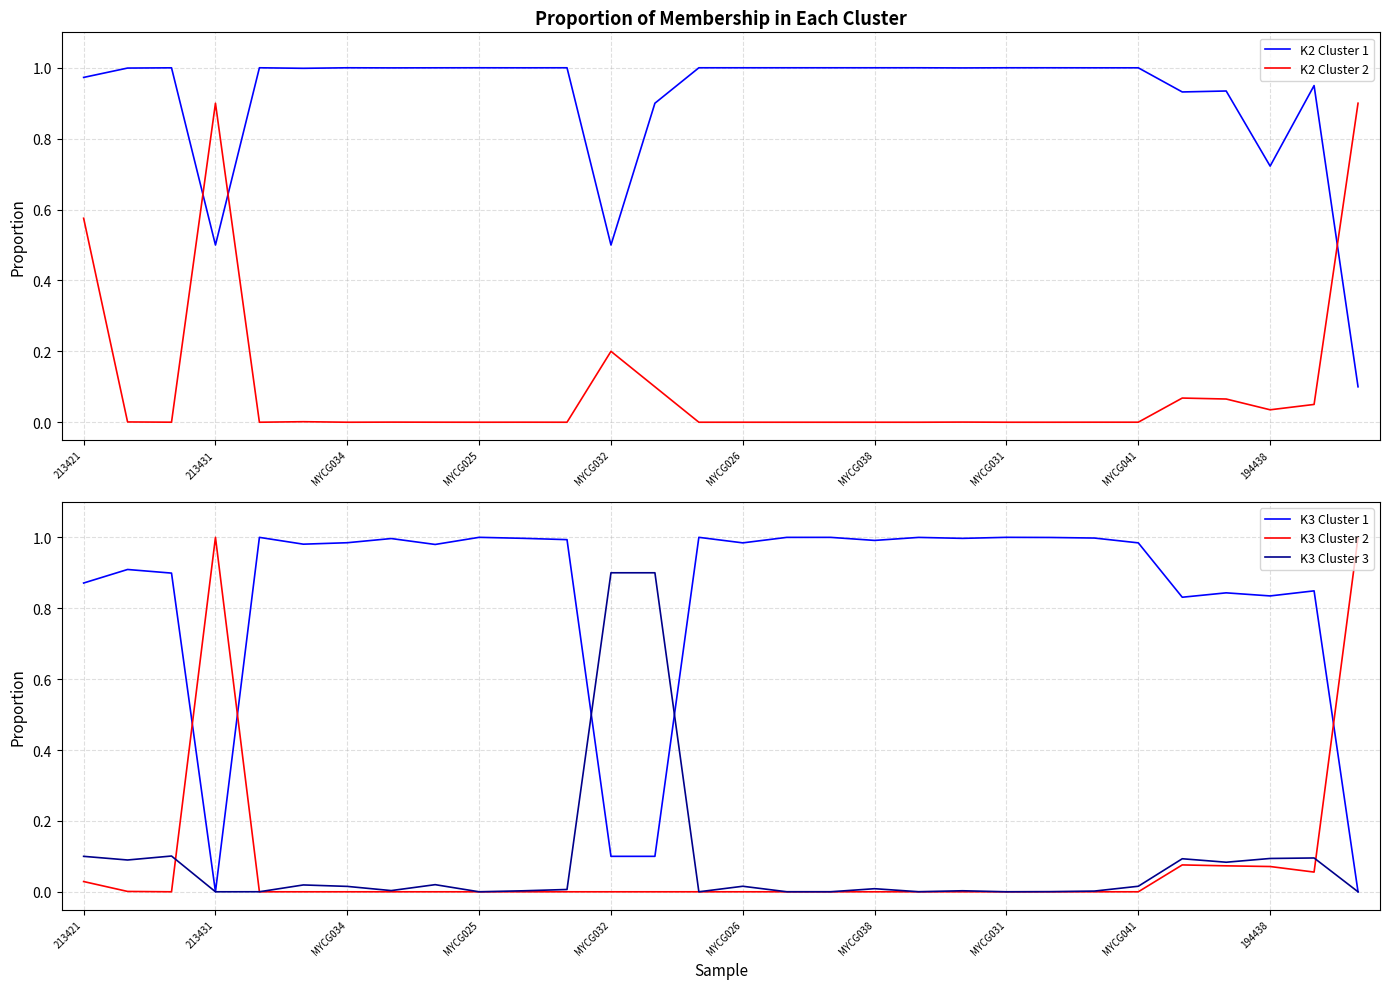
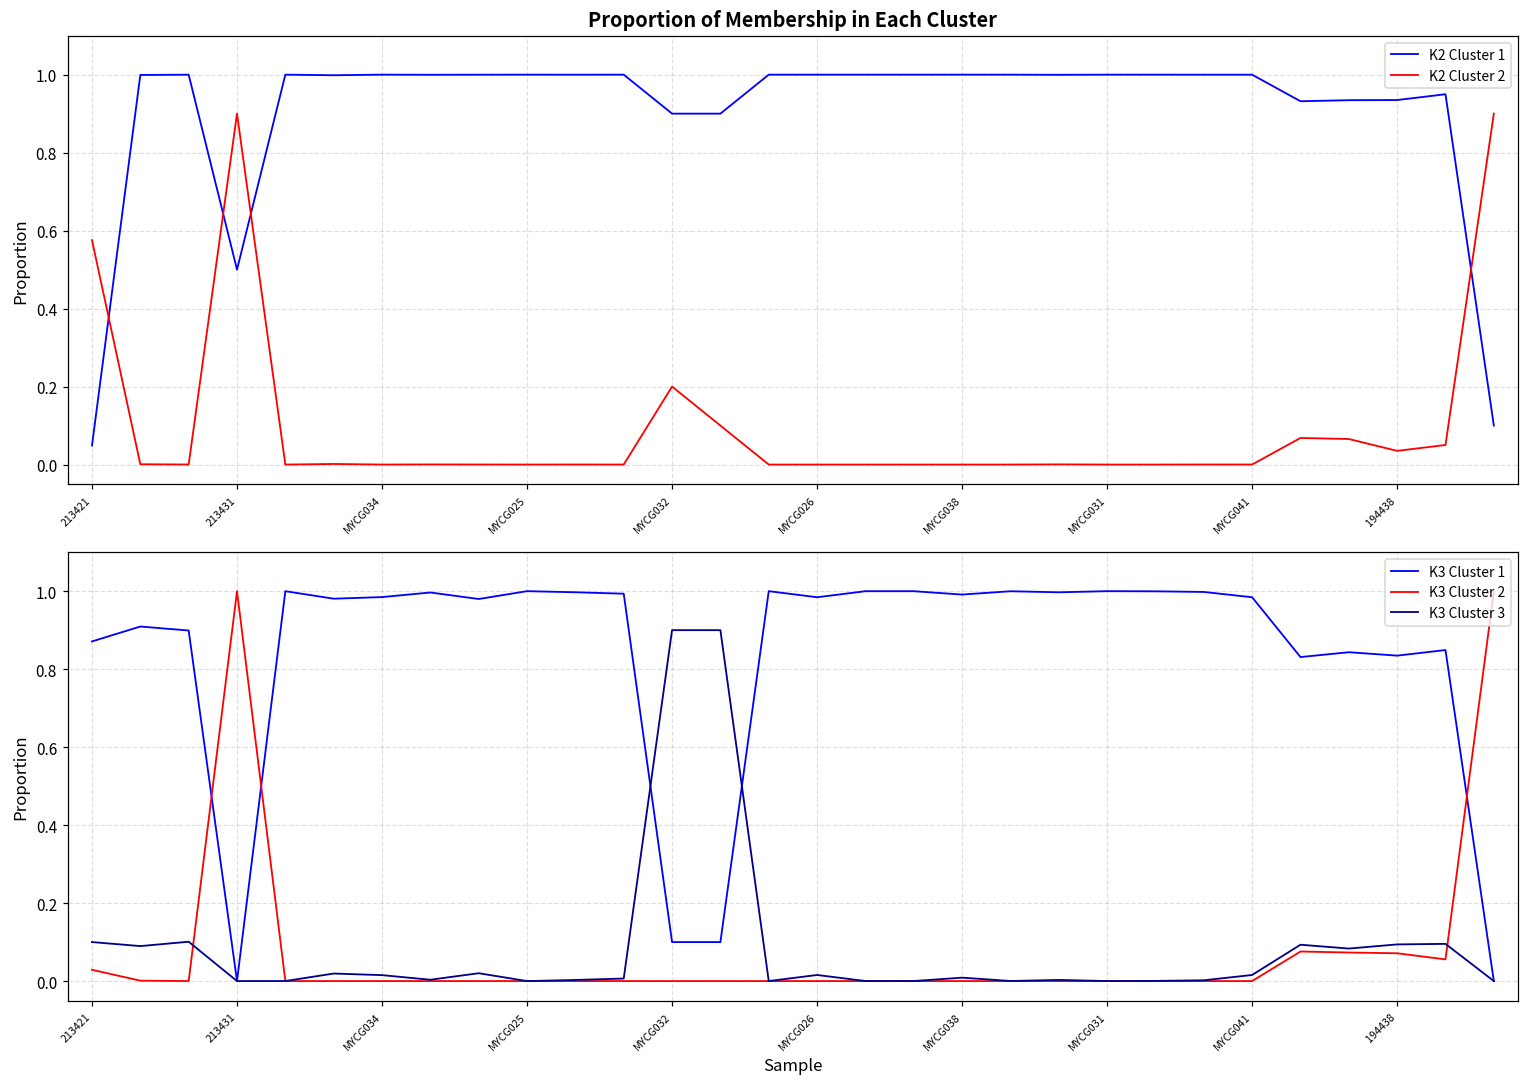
Proportion of Membership in Each Cluster, K2 Cluster 1, 213421: 0.97 -> 0.05
Proportion of Membership in Each Cluster, K2 Cluster 1, MYCG032: 0.5 -> 0.9
Proportion of Membership in Each Cluster, K2 Cluster 1, 194438: 0.72 -> 0.93
